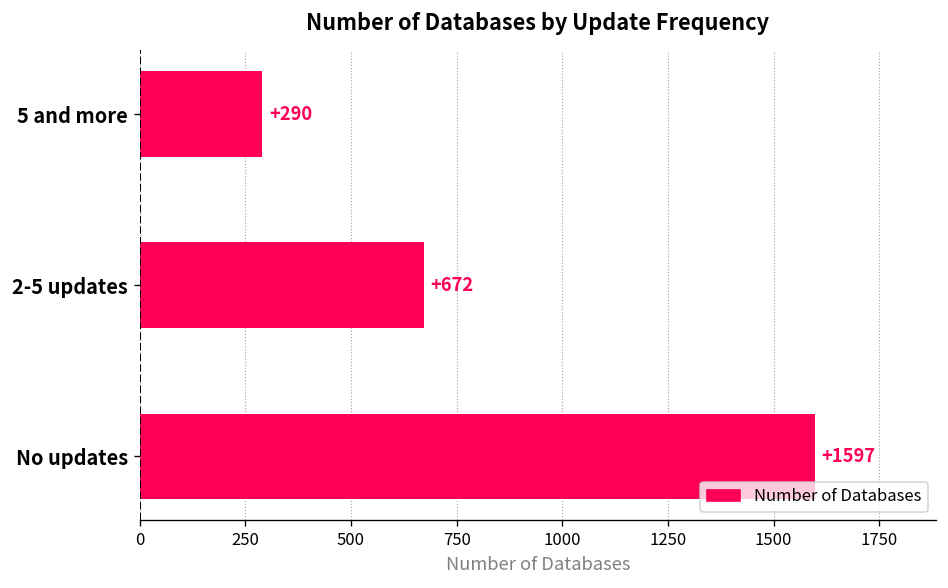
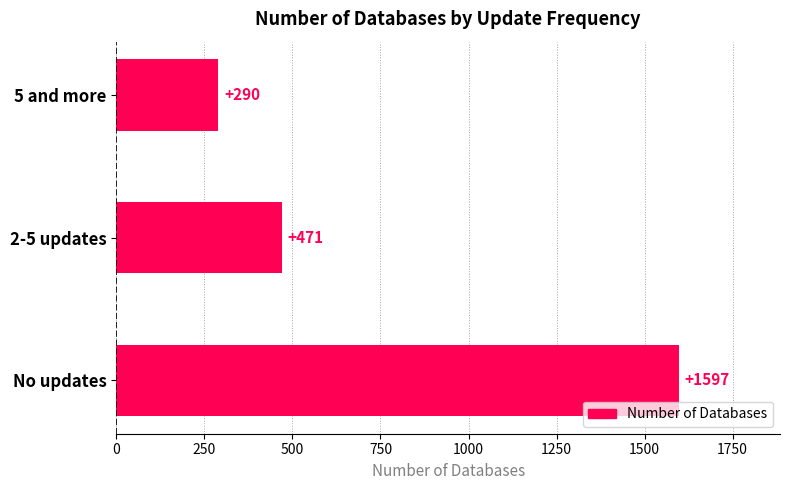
2-5 updates: +672 -> +471
